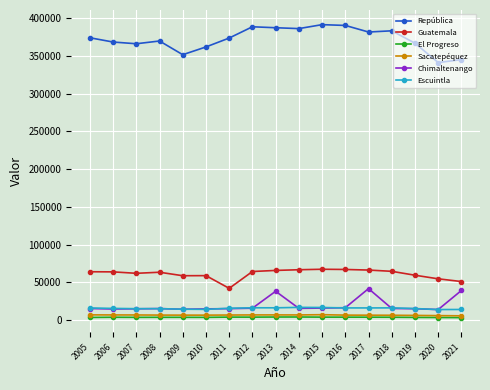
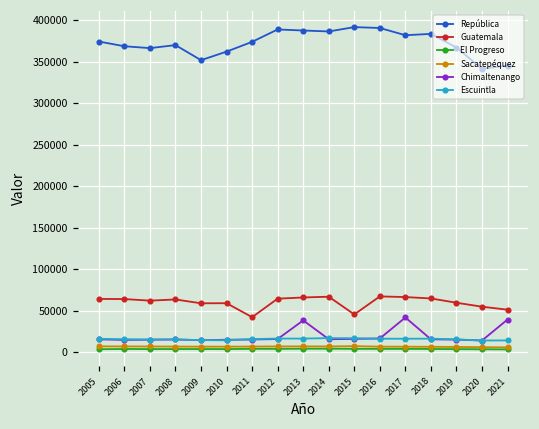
Guatemala, 2015: 70000 -> 50000
